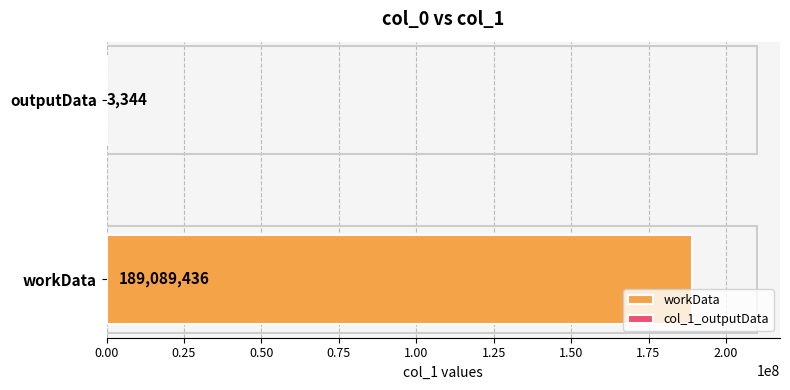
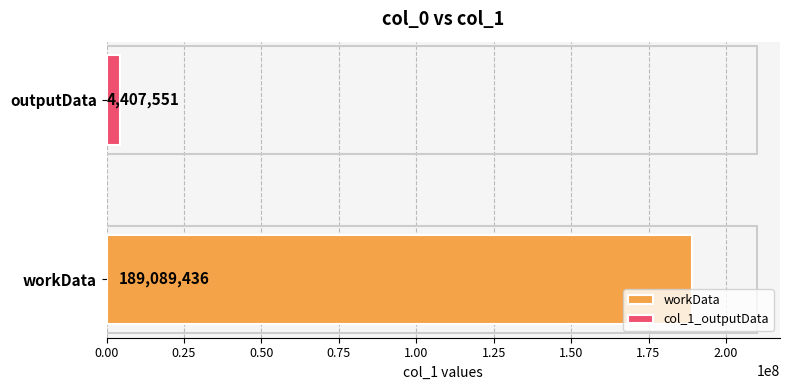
outputData: 3,344 -> 4,407,551
